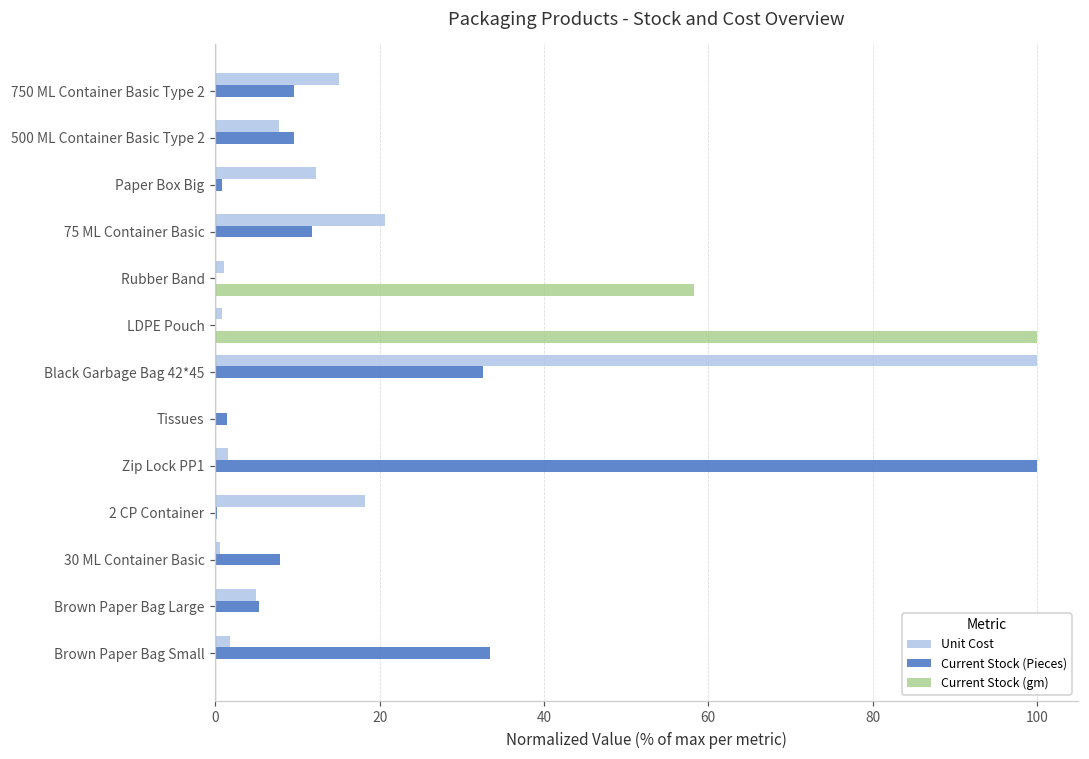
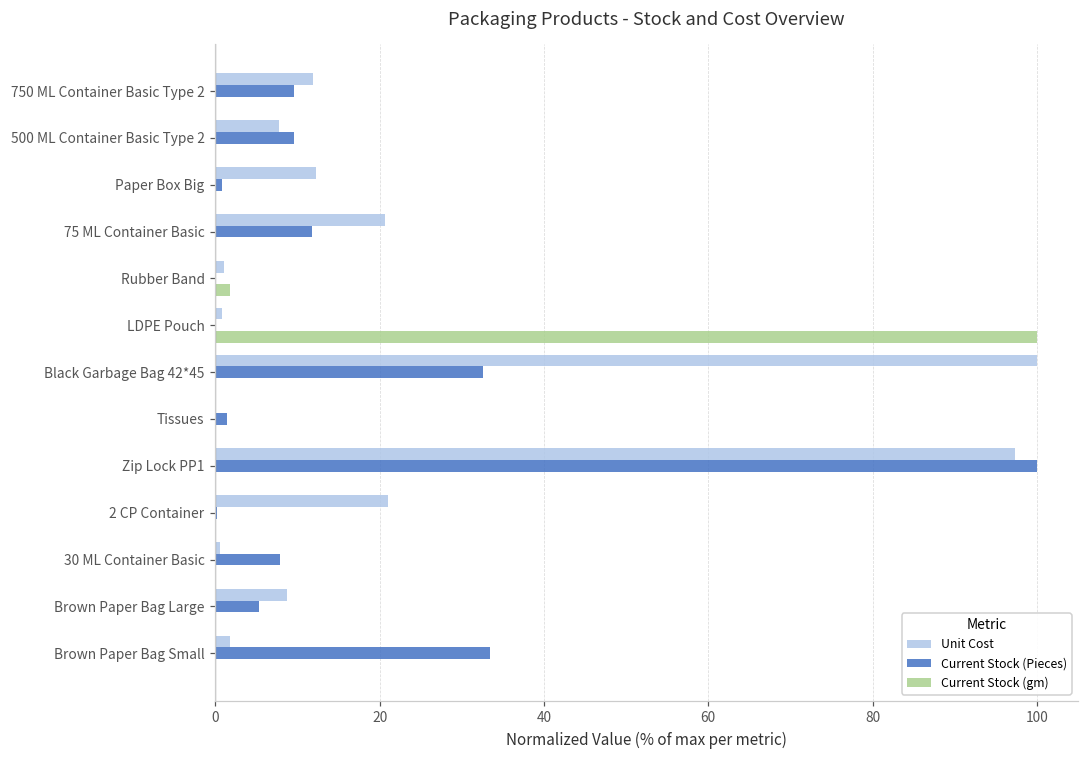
Unit Cost, 750 ML Container Basic Type 2: 15 -> 12
Current Stock (gm), Rubber Band: 58 -> 2
Unit Cost, Zip Lock PP1: 2 -> 97
Unit Cost, 2 CP Container: 18 -> 21
Unit Cost, Brown Paper Bag Large: 5 -> 9
